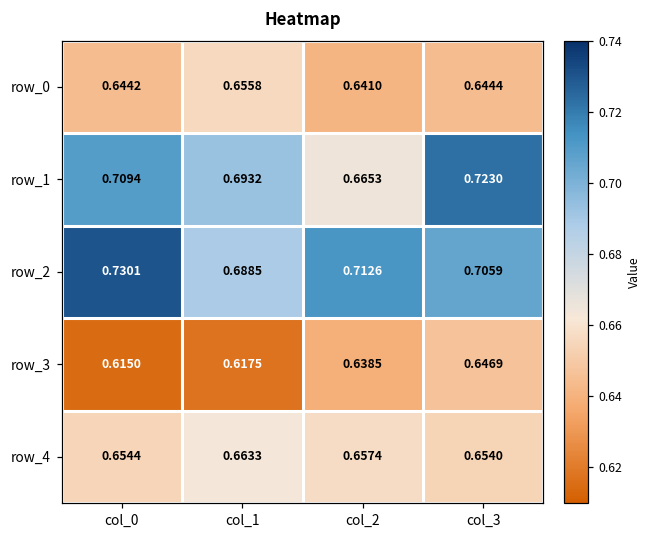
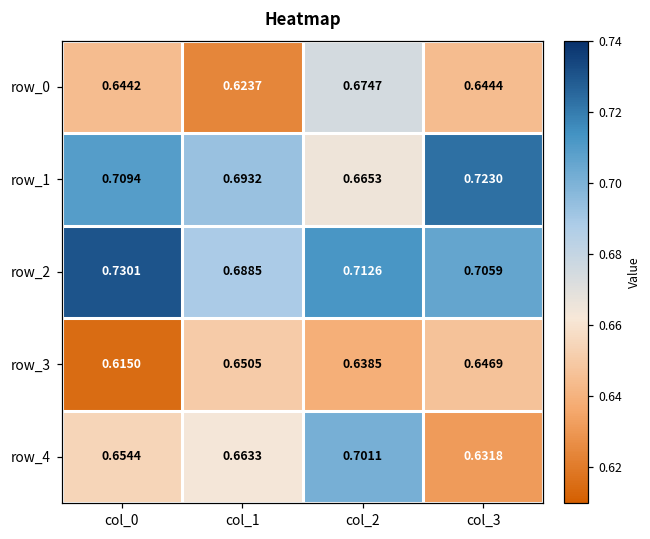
row_0, col_1: 0.6558 -> 0.6237
row_0, col_2: 0.6410 -> 0.6747
row_3, col_1: 0.6175 -> 0.6505
row_4, col_2: 0.6574 -> 0.7011
row_4, col_3: 0.6540 -> 0.6318
